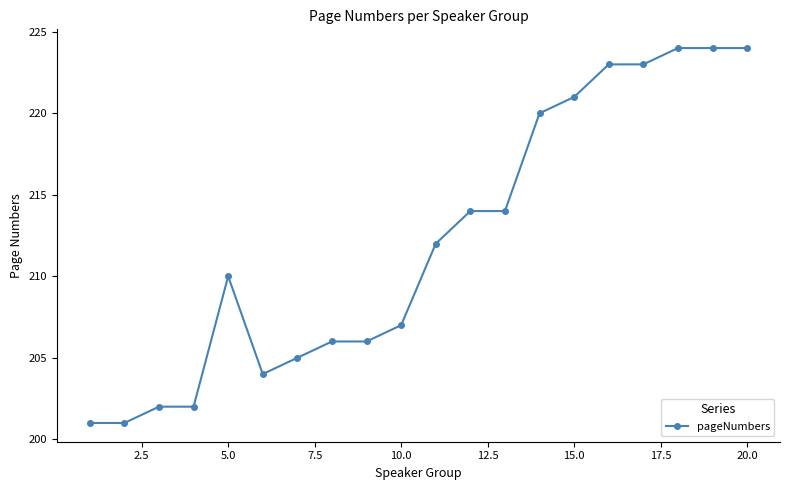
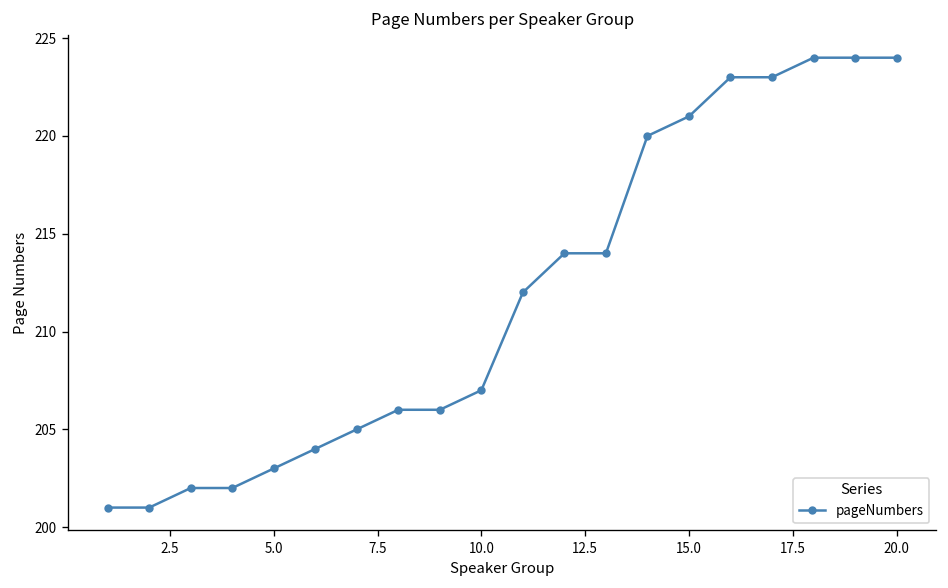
5.0: 210 -> 203
